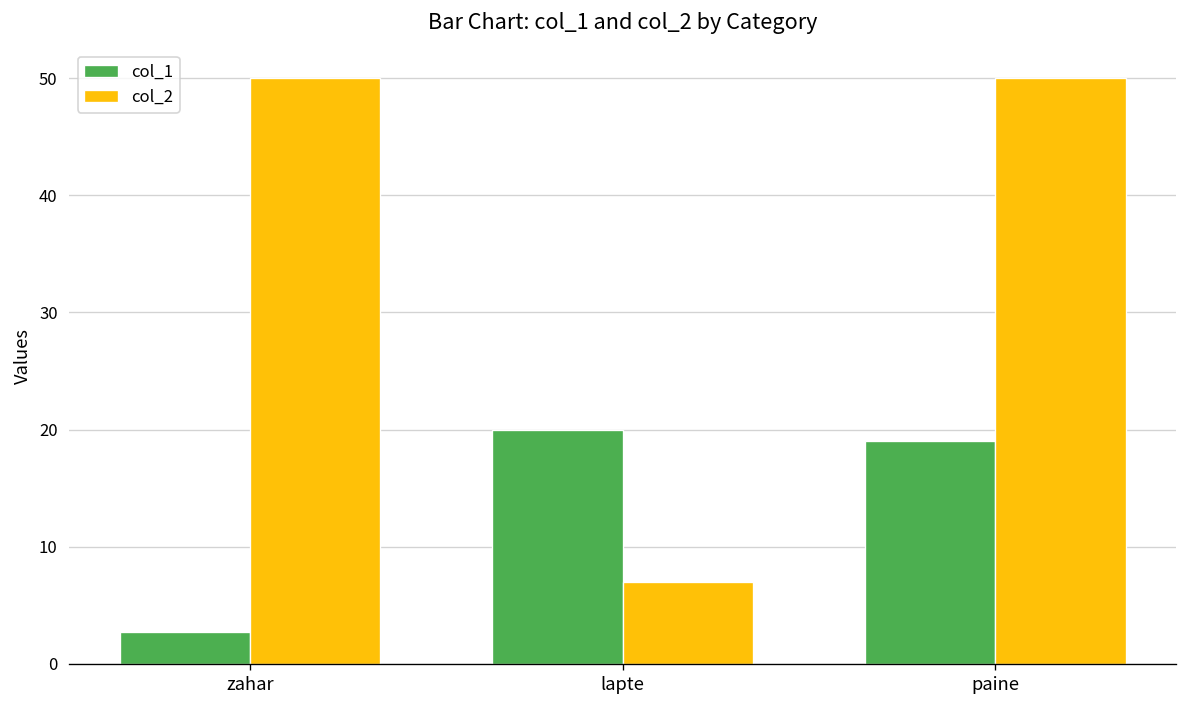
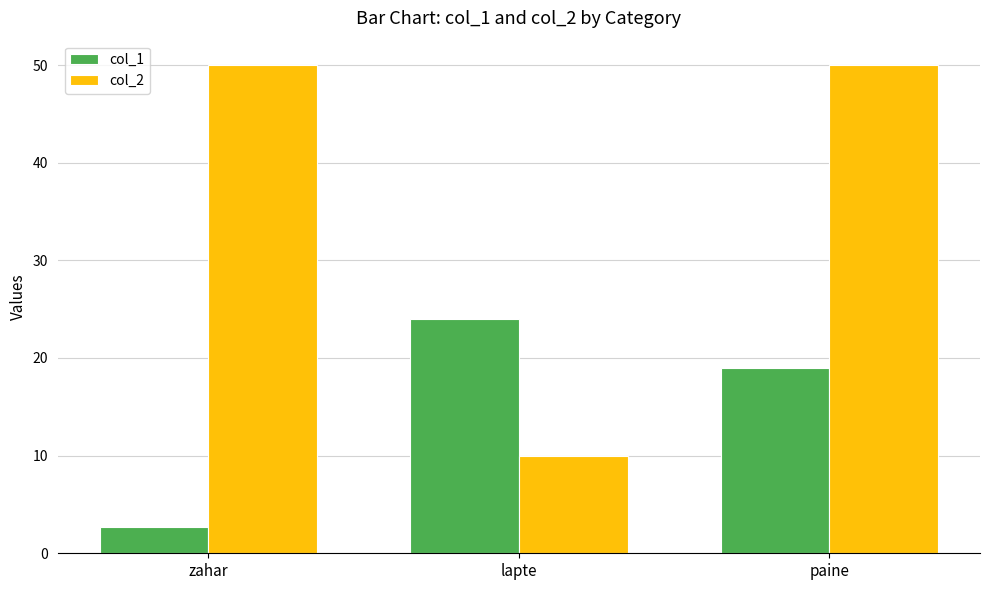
col_1, lapte: 20 -> 24
col_2, lapte: 7 -> 10
